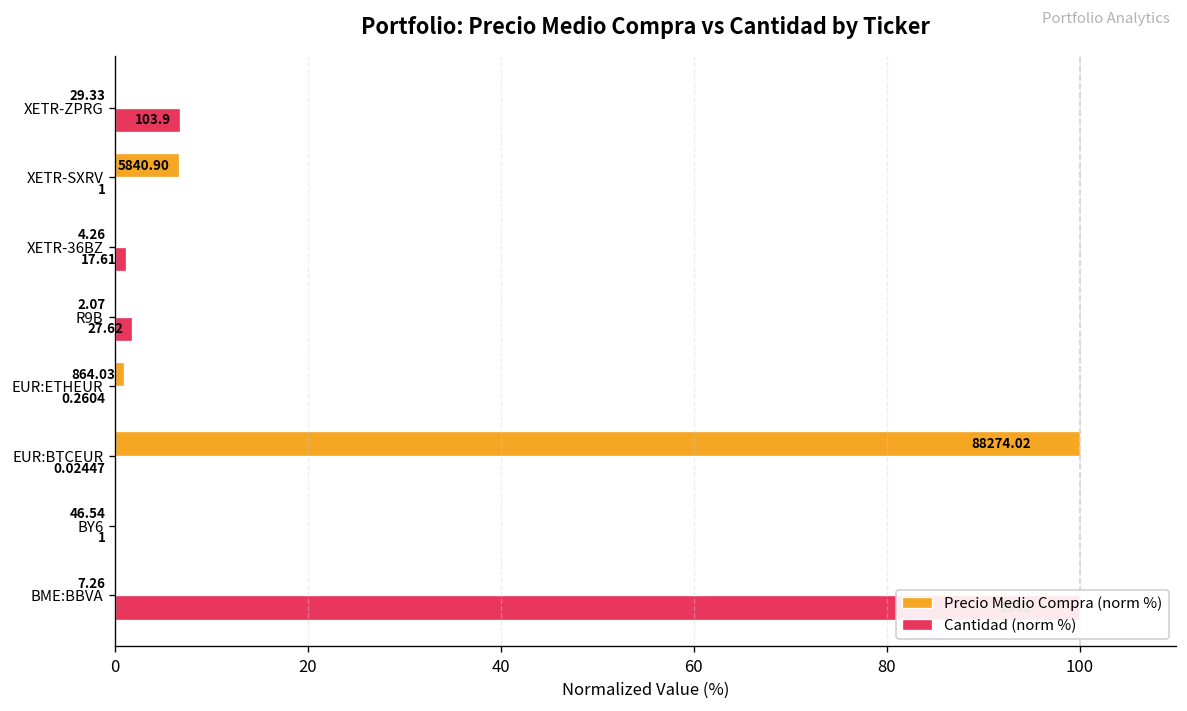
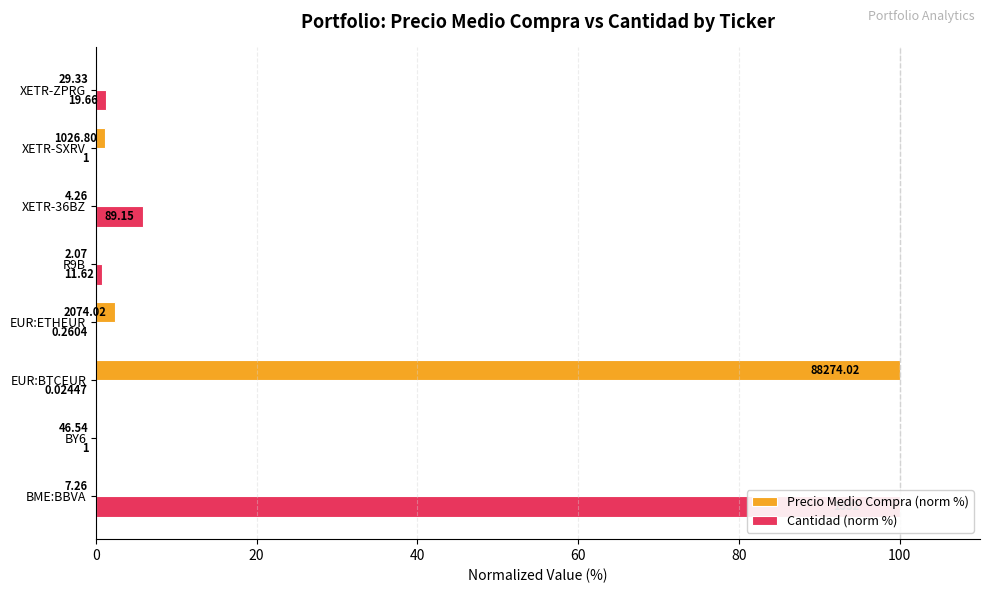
Cantidad (norm %), XETR-ZPRG: 103.9 -> 19.66
Precio Medio Compra (norm %), XETR-SXRV: 5840.90 -> 1026.80
Cantidad (norm %), XETR-36BZ: 17.61 -> 89.15
Cantidad (norm %), R9B: 27.62 -> 11.62
Precio Medio Compra (norm %), EUR:ETHEUR: 864.03 -> 2074.02
